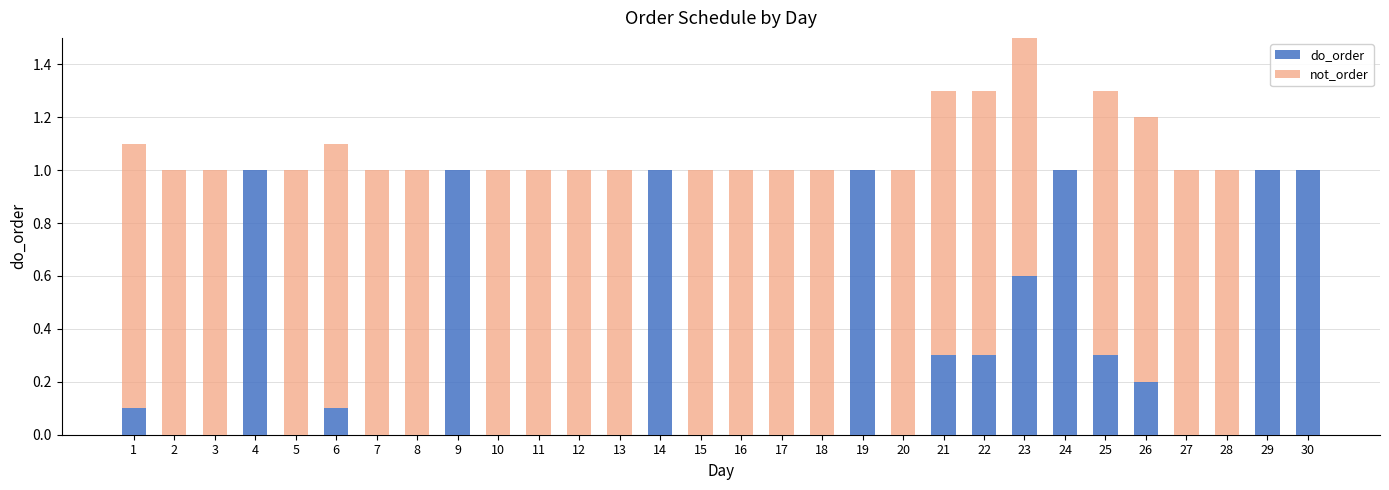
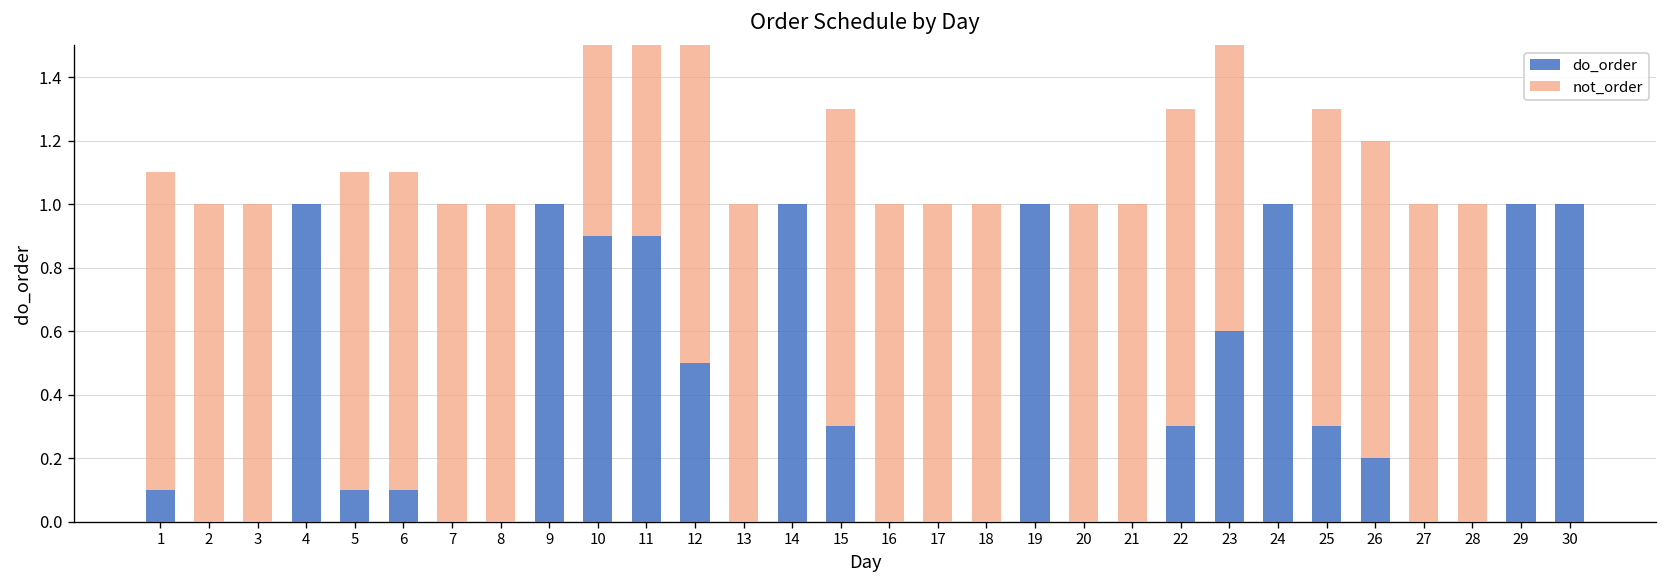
do_order, 5: 0.0 -> 0.1
do_order, 10: 0.0 -> 0.9
do_order, 11: 0.0 -> 0.9
do_order, 12: 0.0 -> 0.5
do_order, 15: 0.0 -> 0.3
do_order, 21: 0.3 -> 0.0
